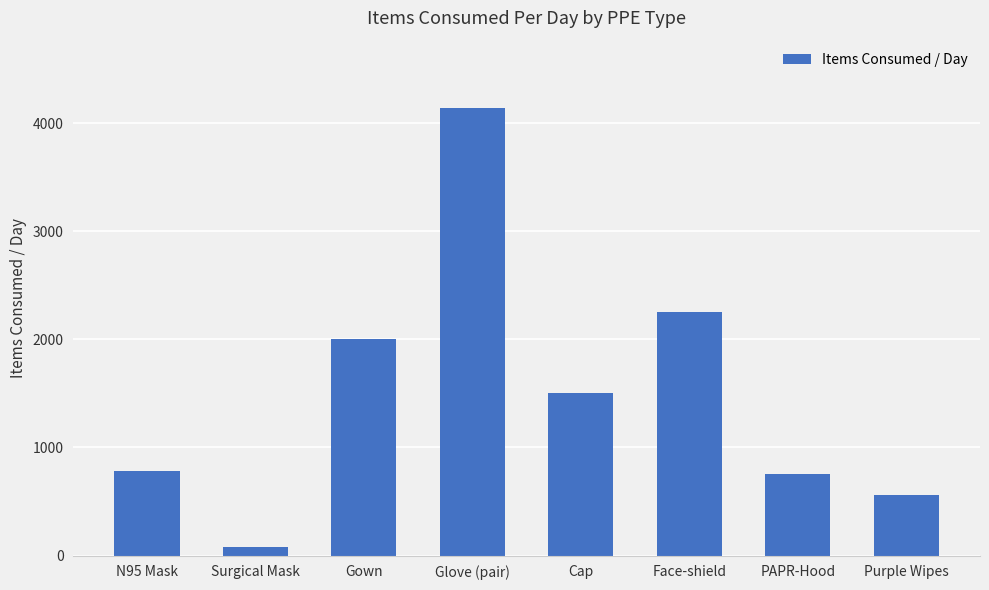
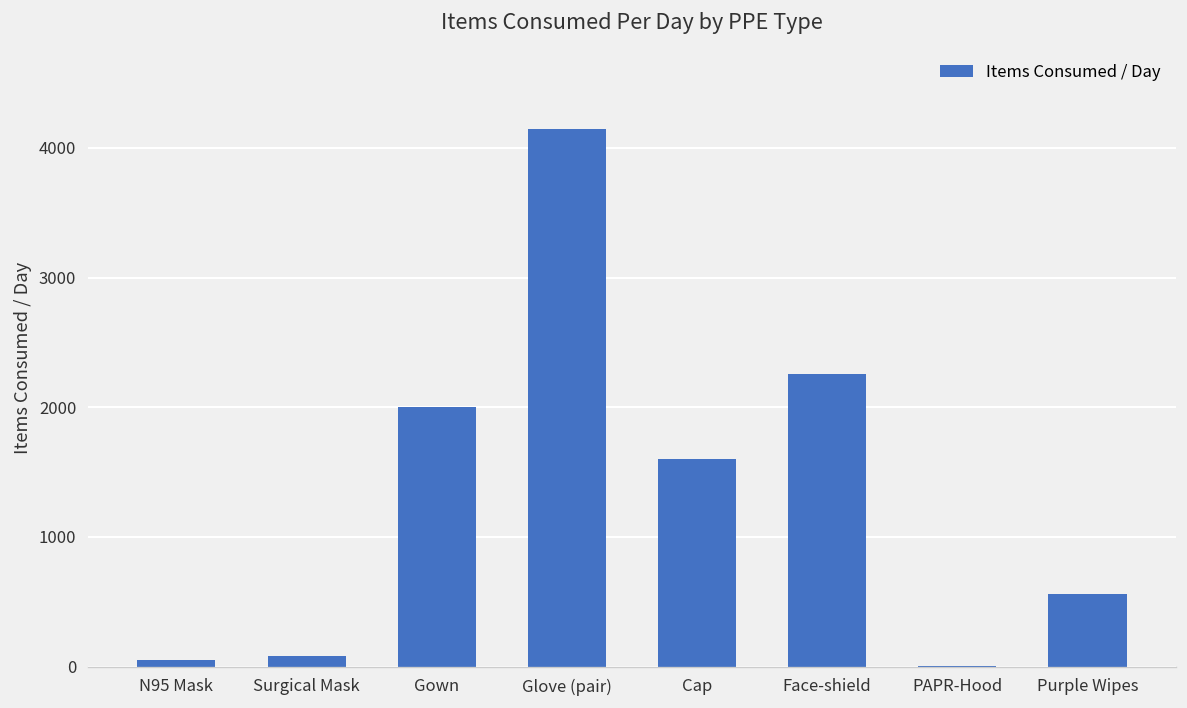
N95 Mask: 780 -> 60
Cap: 1510 -> 1610
PAPR-Hood: 750 -> 0
